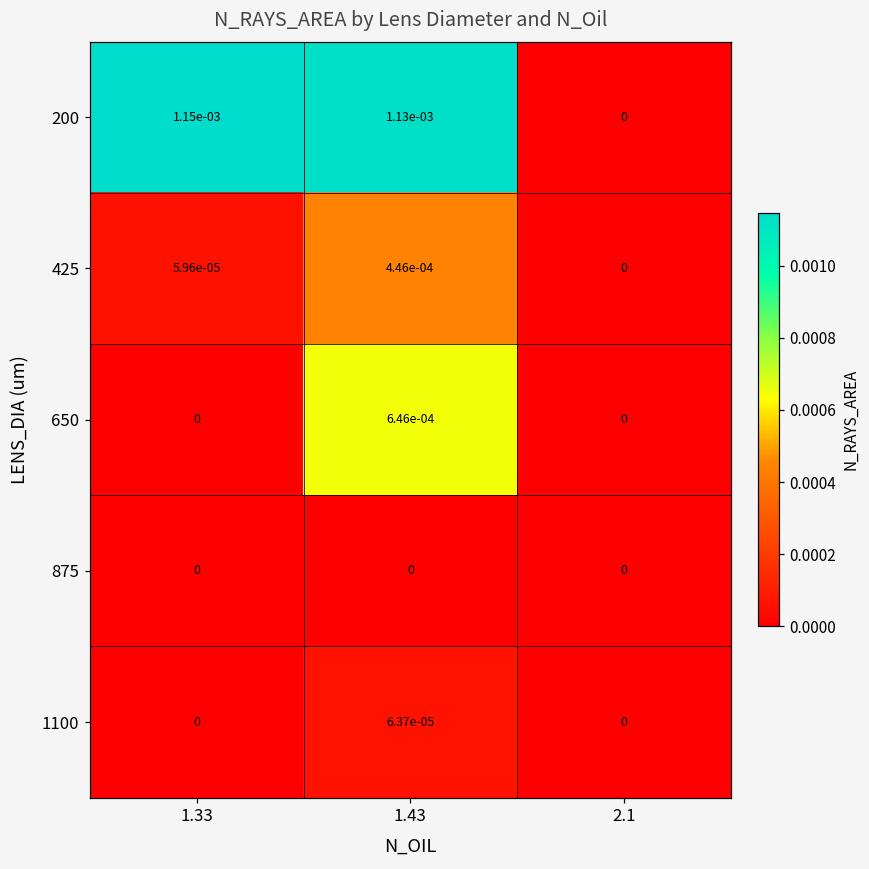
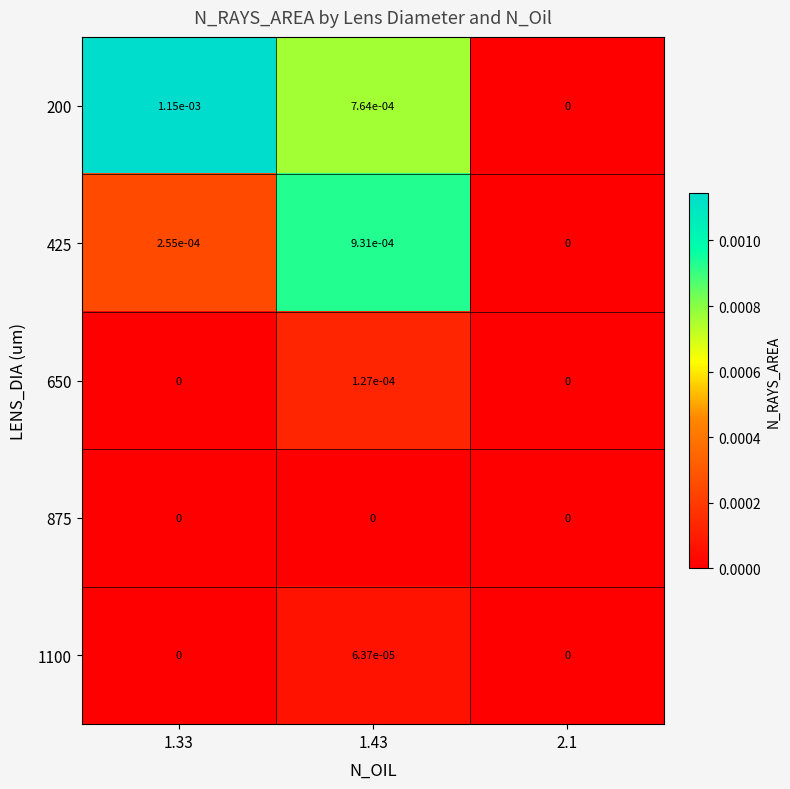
200, 1.43: 1.13e-03 -> 7.64e-04
425, 1.33: 5.96e-05 -> 2.55e-04
425, 1.43: 4.46e-04 -> 9.31e-04
650, 1.43: 6.46e-04 -> 1.27e-04
